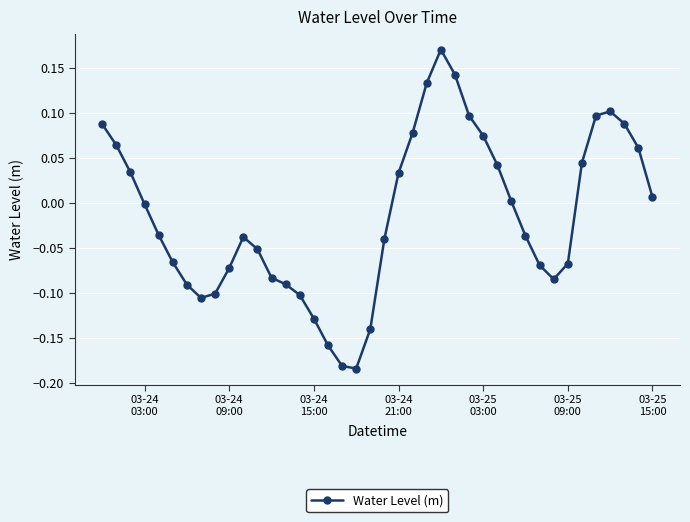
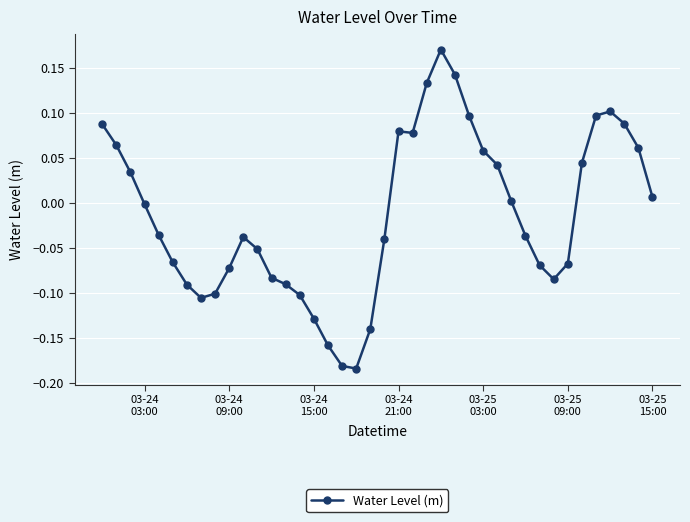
03-24 21:00: 0.03 -> 0.08
03-25 03:00: 0.07 -> 0.06
